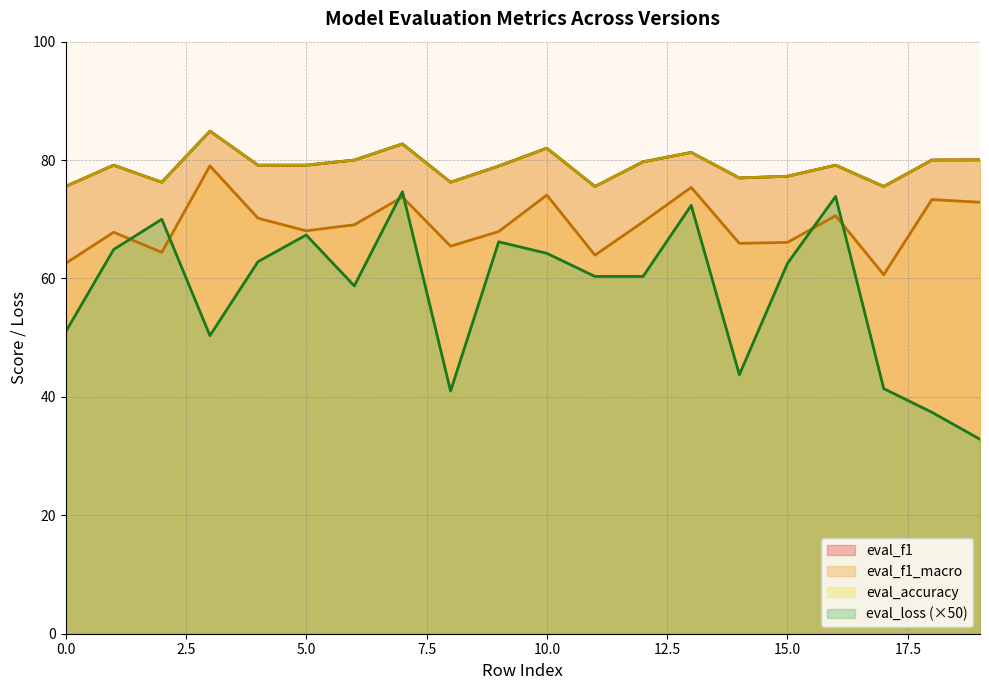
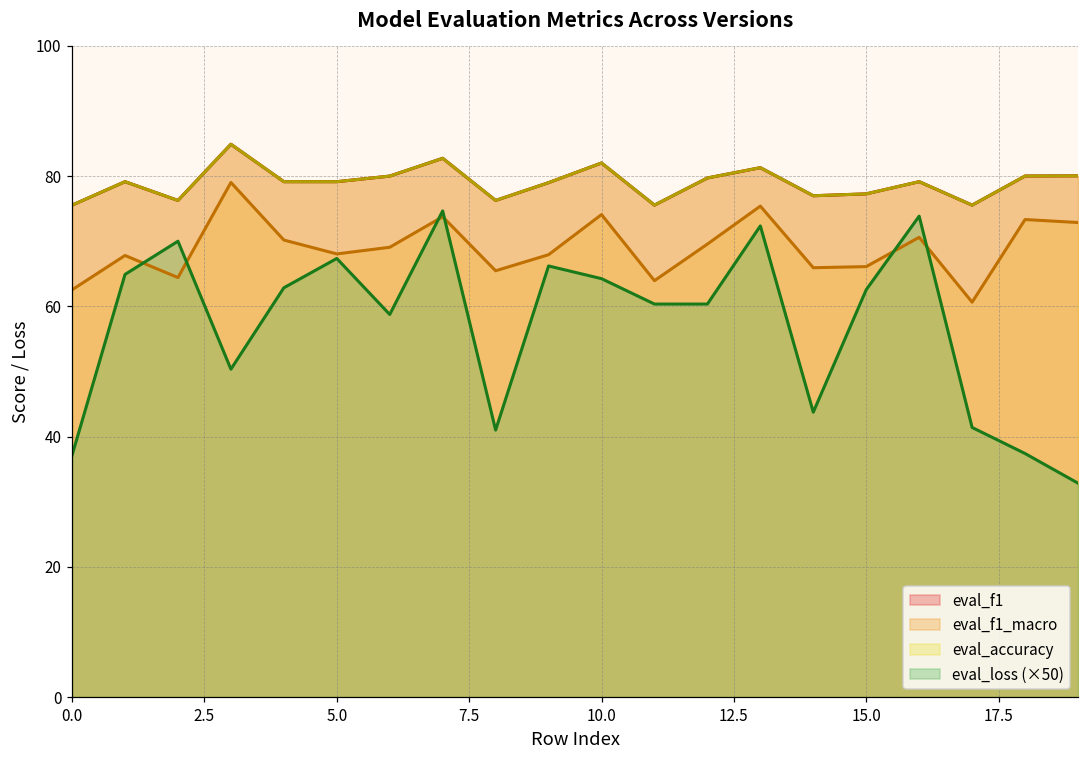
eval_loss (×50), 0.0: 51 -> 37
